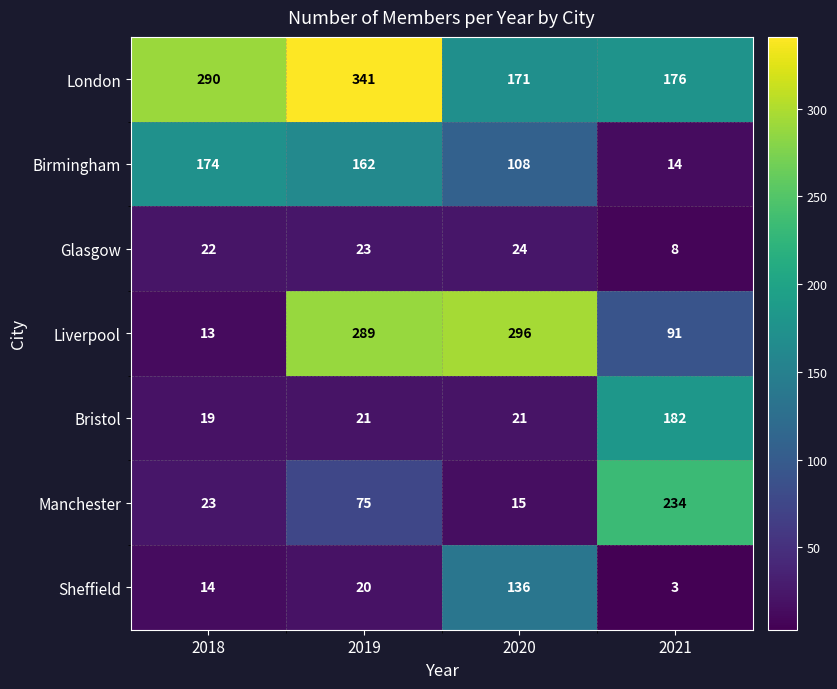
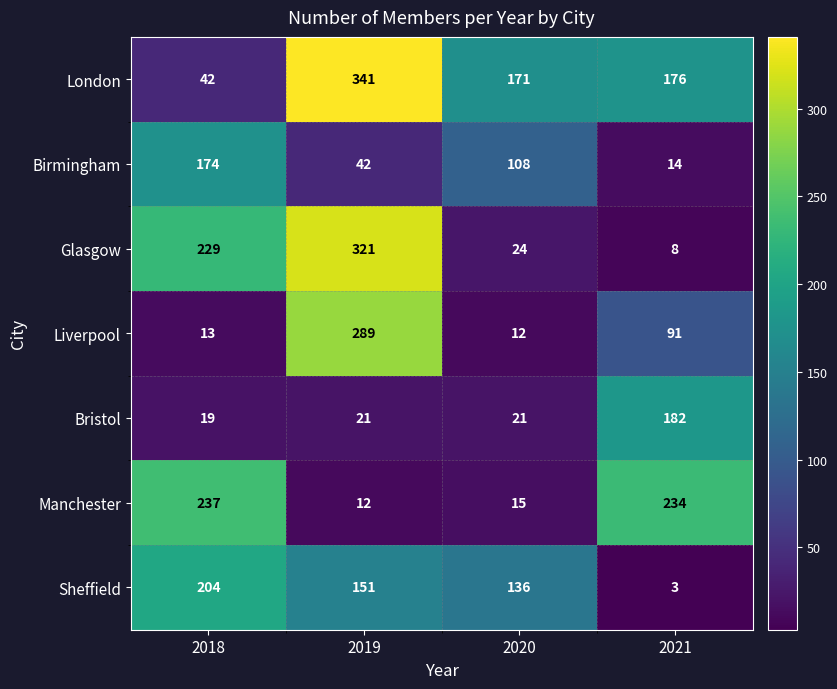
London, 2018: 290 -> 42
Birmingham, 2019: 162 -> 42
Glasgow, 2018: 22 -> 229
Glasgow, 2019: 23 -> 321
Liverpool, 2020: 296 -> 12
Manchester, 2018: 23 -> 237
Manchester, 2019: 75 -> 12
Sheffield, 2018: 14 -> 204
Sheffield, 2019: 20 -> 151
